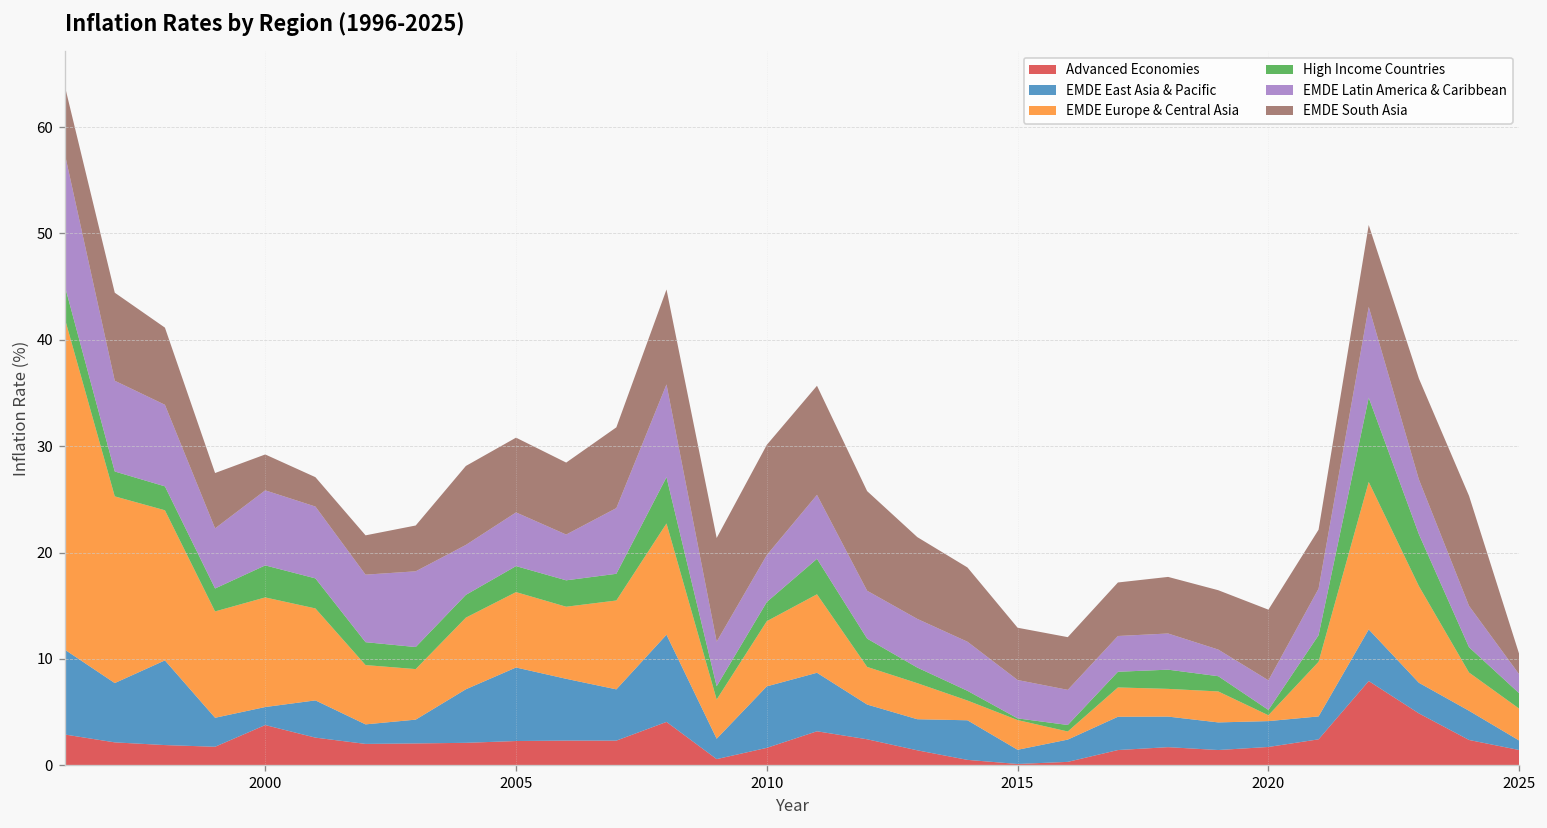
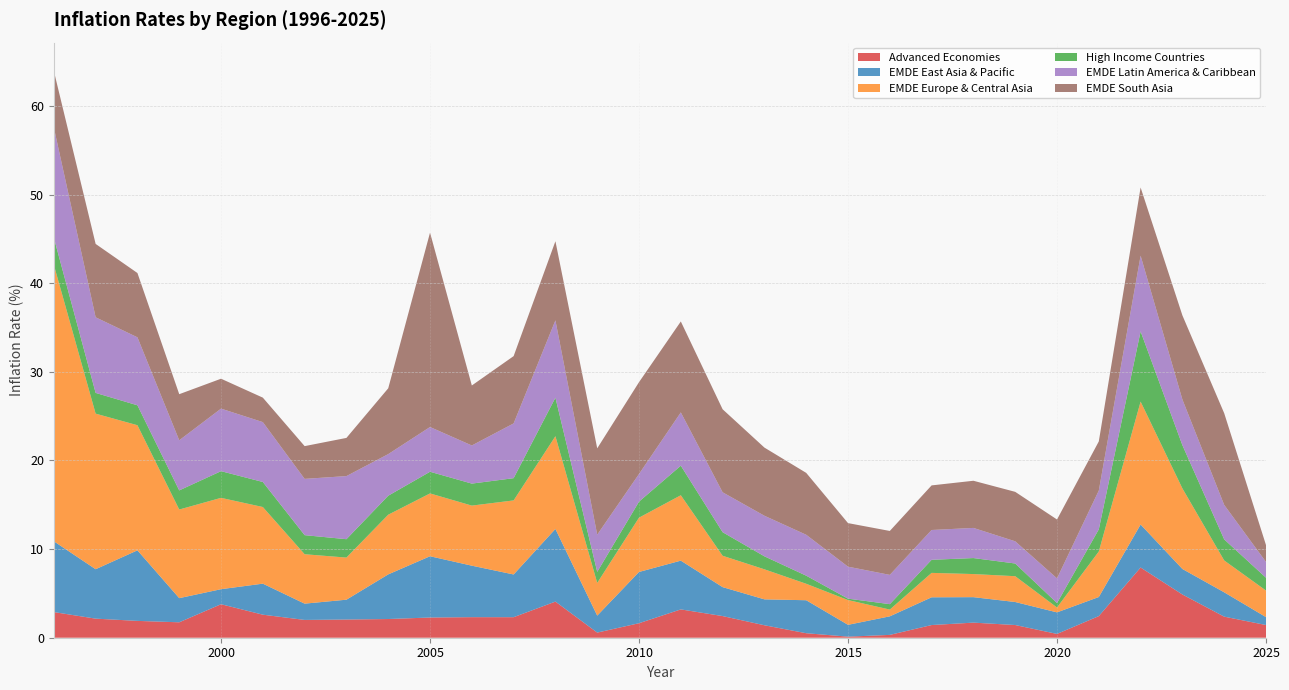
EMDE South Asia, 2005: 7 -> 22
EMDE Latin America & Caribbean, 2010: 4 -> 3
Advanced Economies, 2020: 2 -> 0
